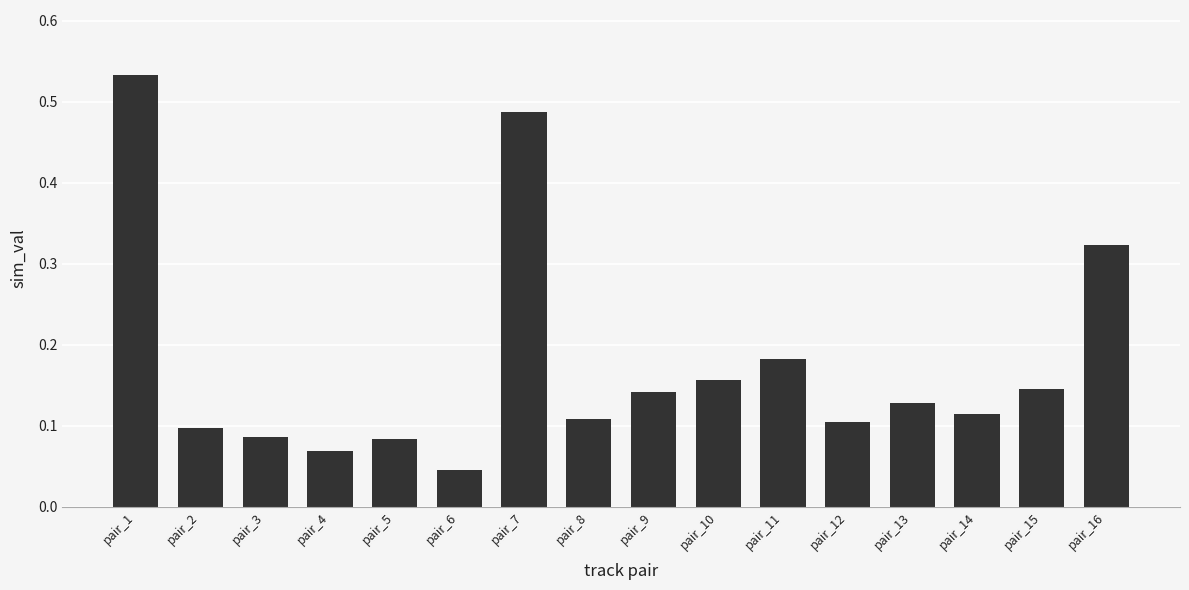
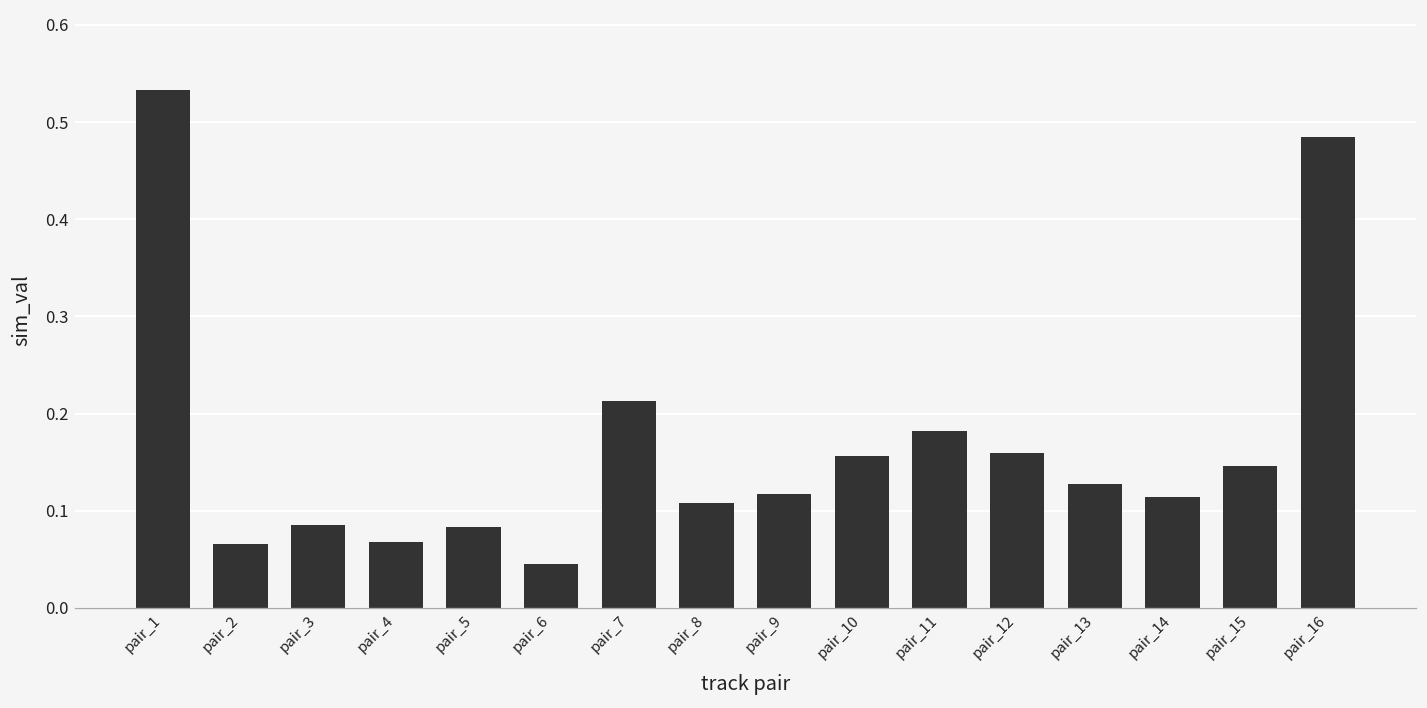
pair_2: 0.10 -> 0.07
pair_7: 0.49 -> 0.21
pair_9: 0.14 -> 0.12
pair_12: 0.10 -> 0.16
pair_16: 0.32 -> 0.49
